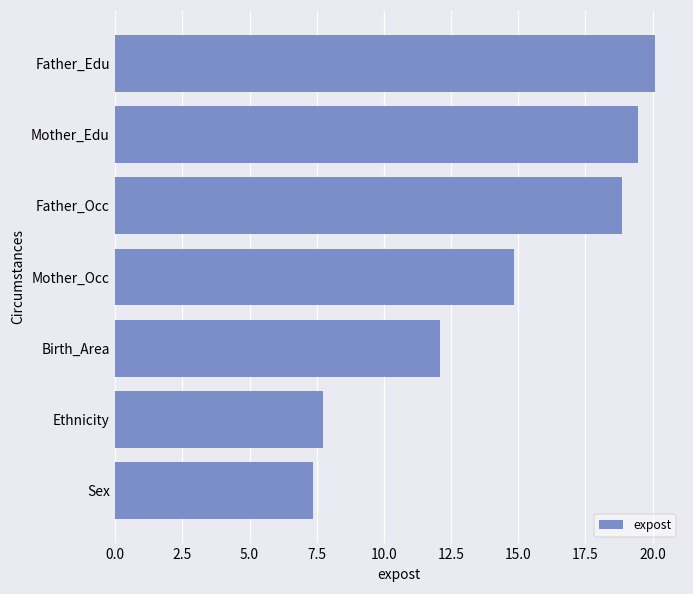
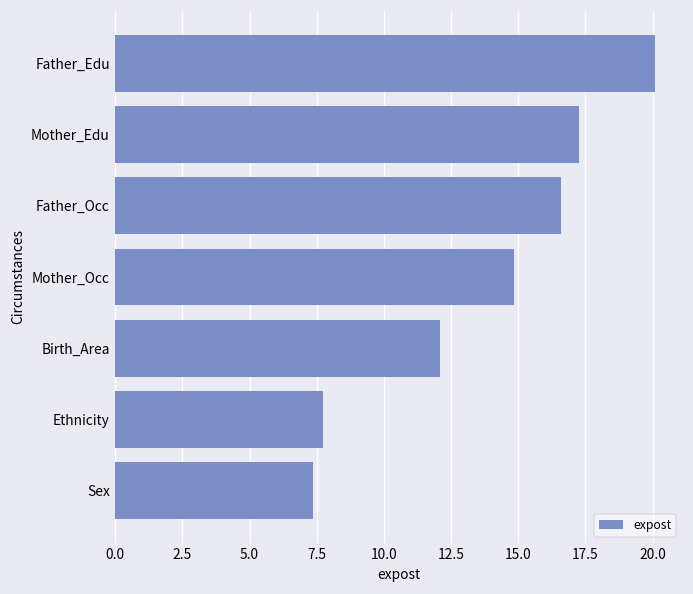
Mother_Edu: 19.4 -> 17.3
Father_Occ: 18.9 -> 16.6
